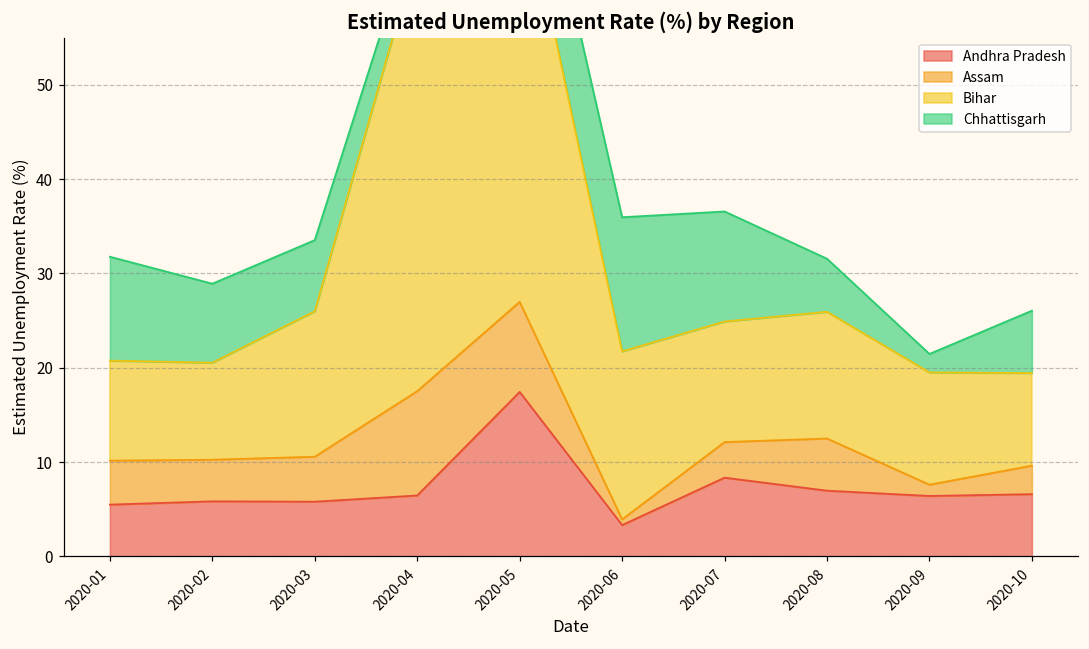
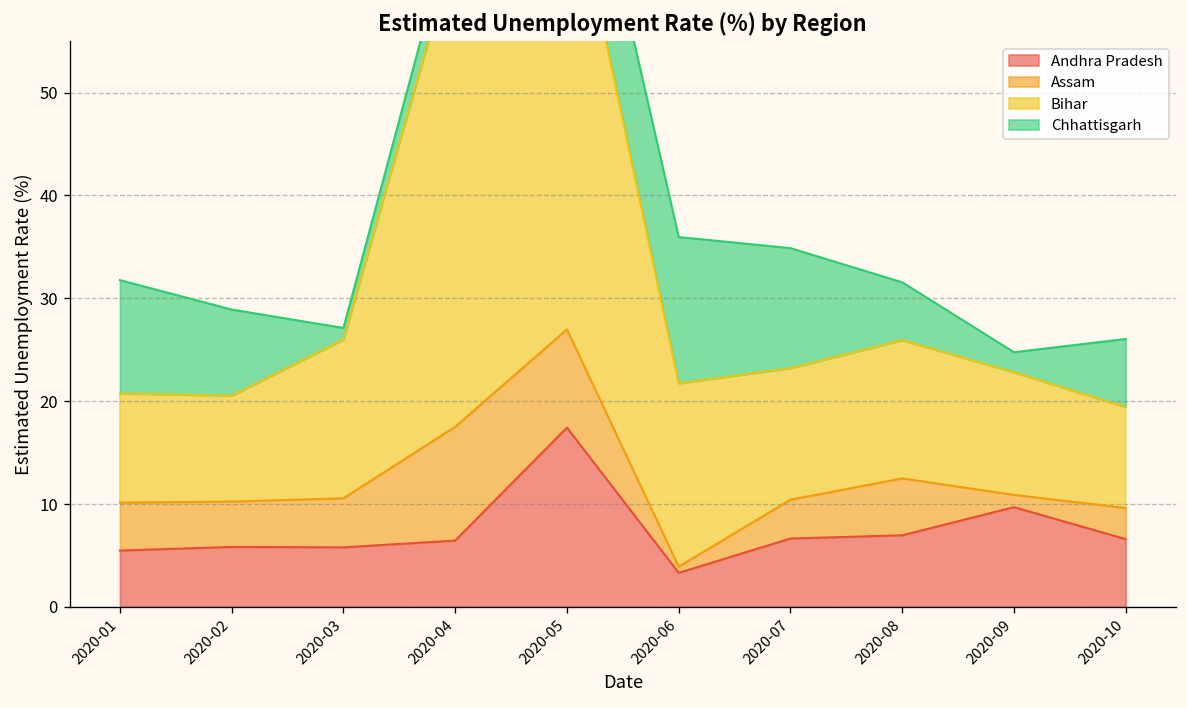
Chhattisgarh, 2020-03: 8 -> 1
Andhra Pradesh, 2020-07: 8 -> 7
Andhra Pradesh, 2020-09: 6 -> 10
